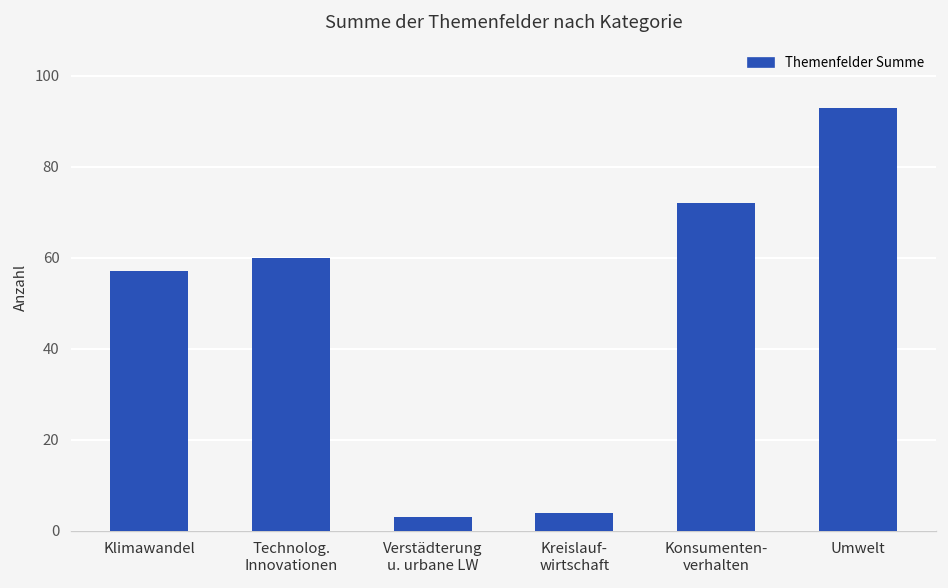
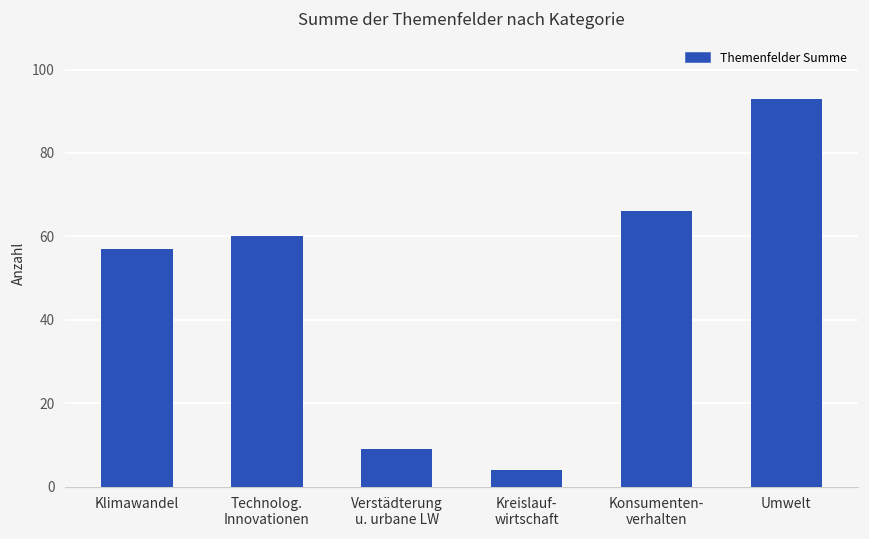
Verstädterung u. urbane LW: 3 -> 9
Konsumenten- verhalten: 72 -> 66
